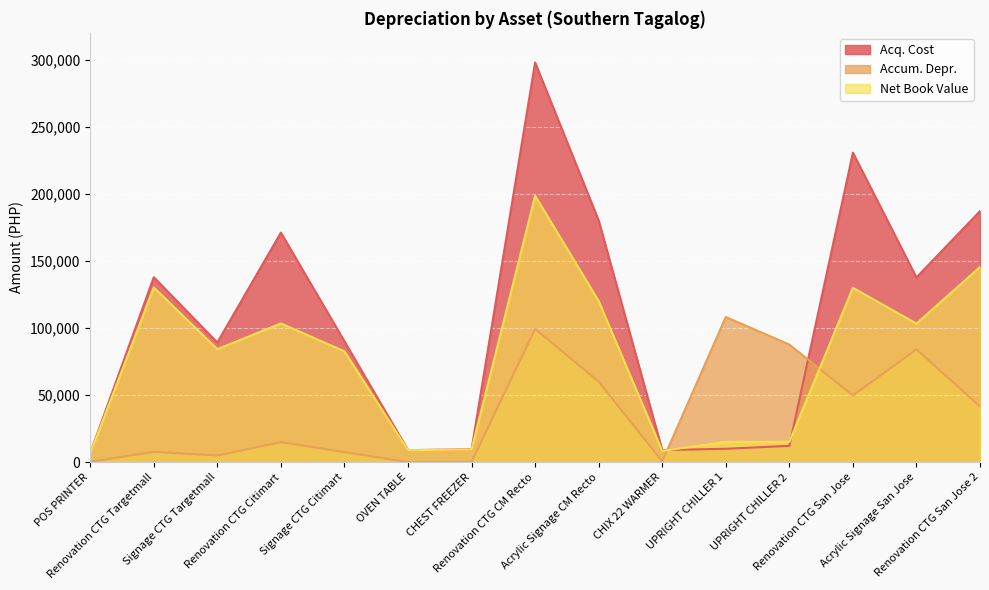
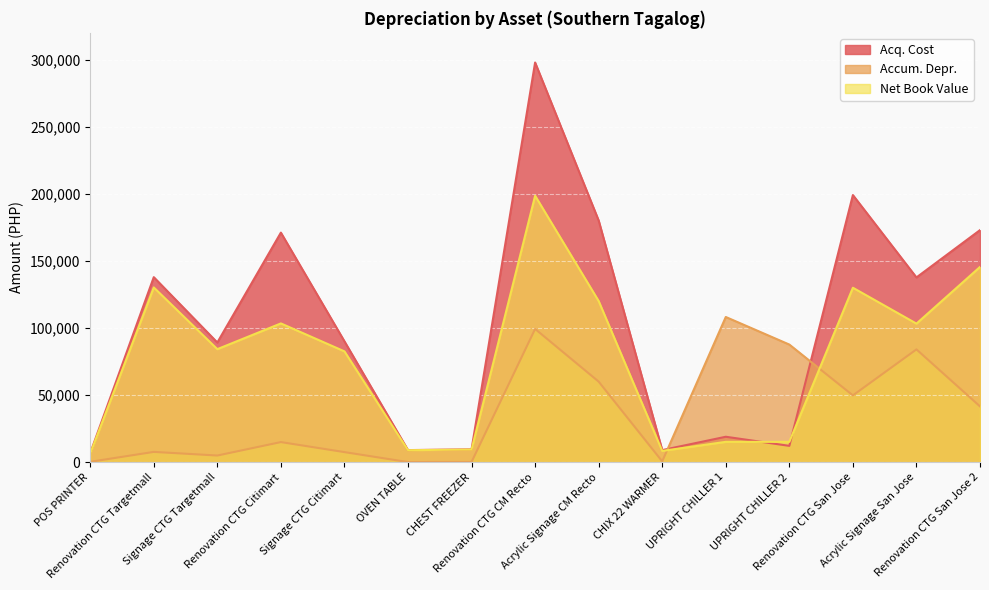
Acq. Cost, UPRIGHT CHILLER 1: 10,000 -> 19,000
Acq. Cost, Renovation CTG San Jose: 231,000 -> 199,000
Acq. Cost, Renovation CTG San Jose 2: 187,000 -> 173,000
